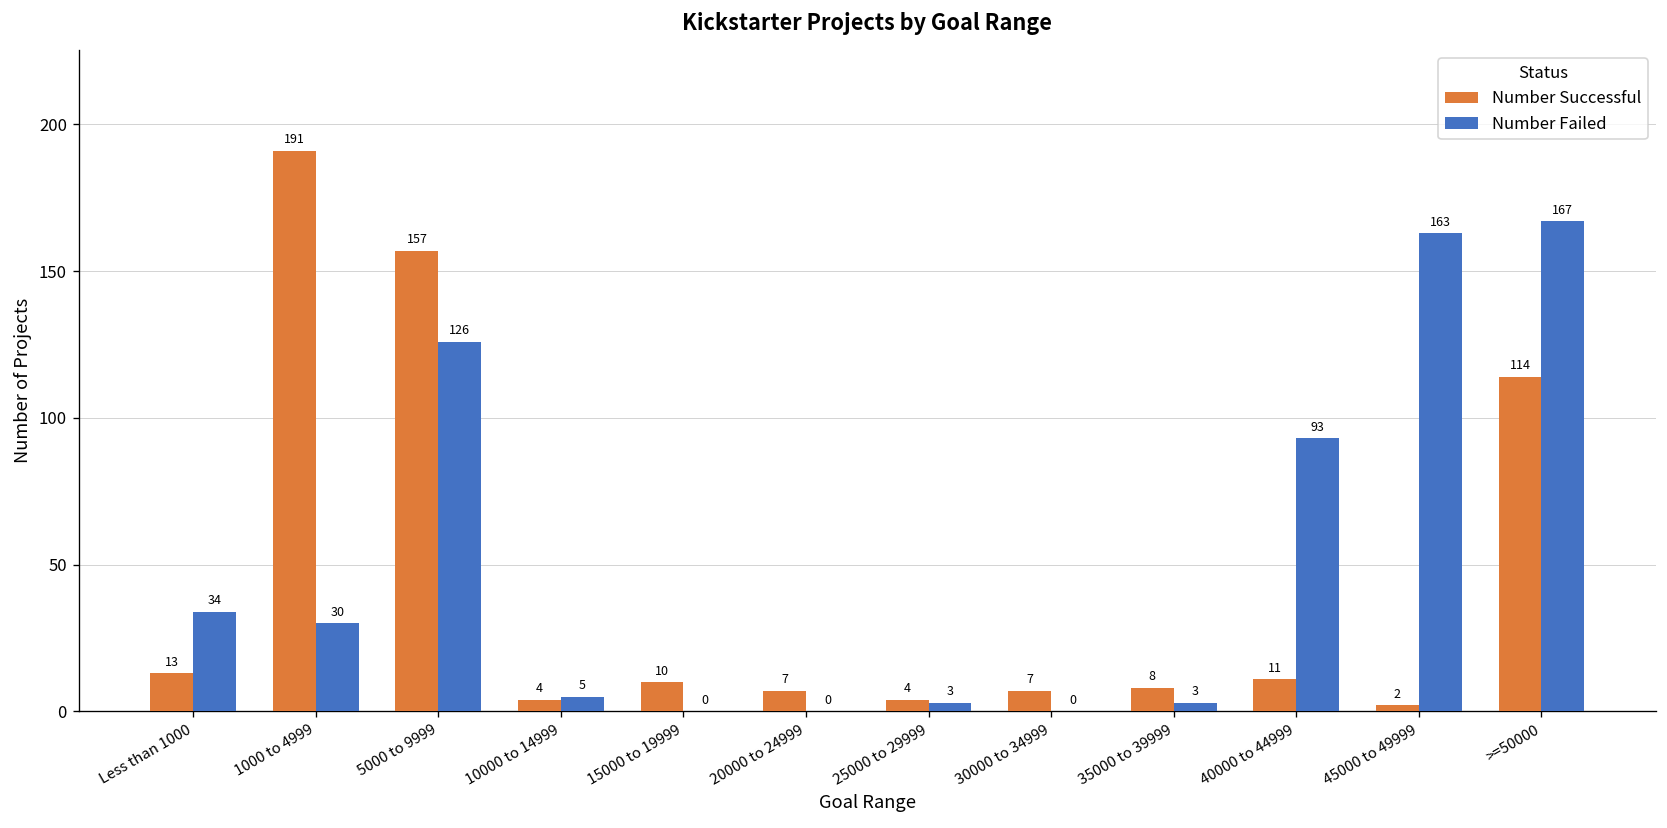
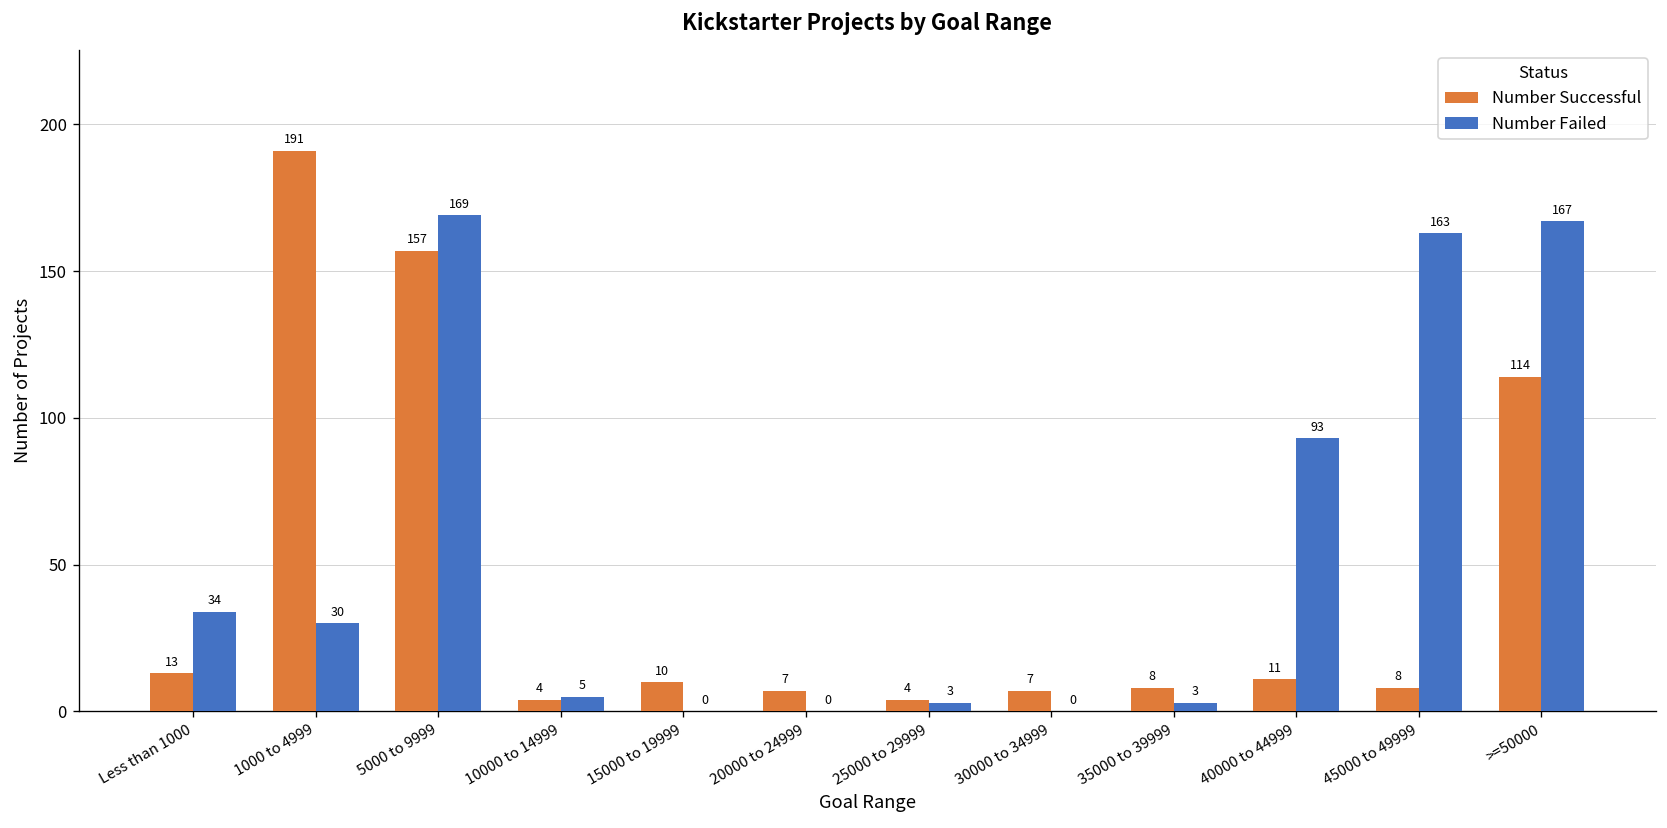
Number Failed, 5000 to 9999: 126 -> 169
Number Successful, 45000 to 49999: 2 -> 8
